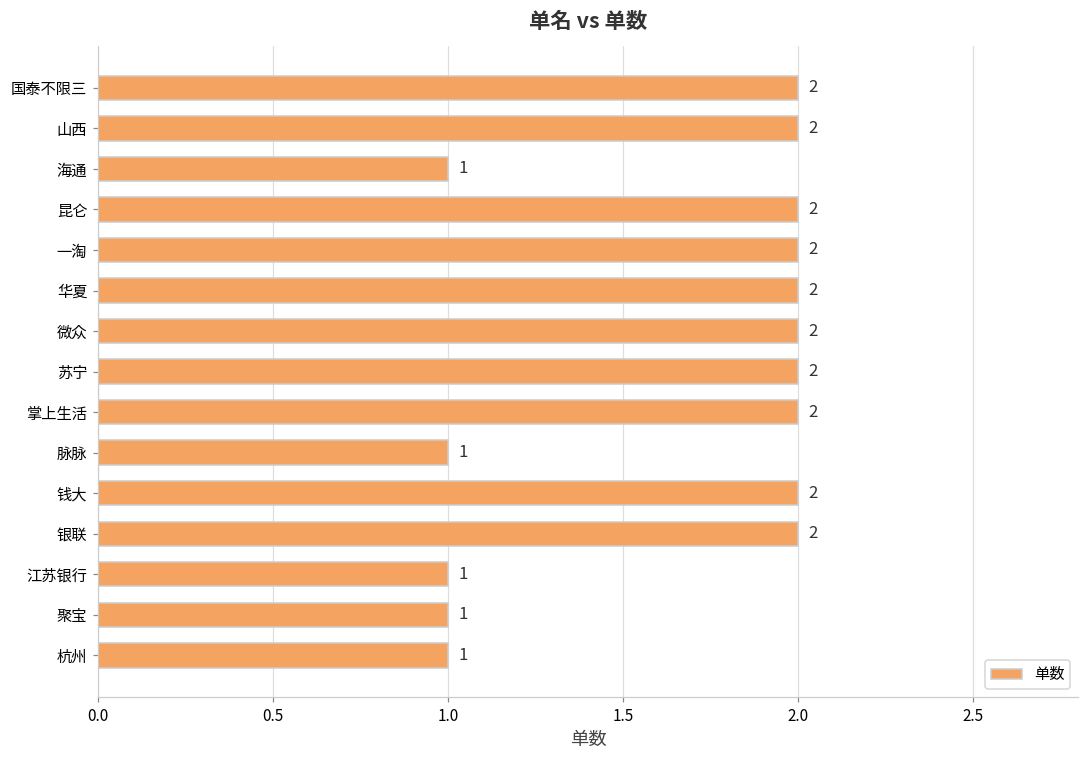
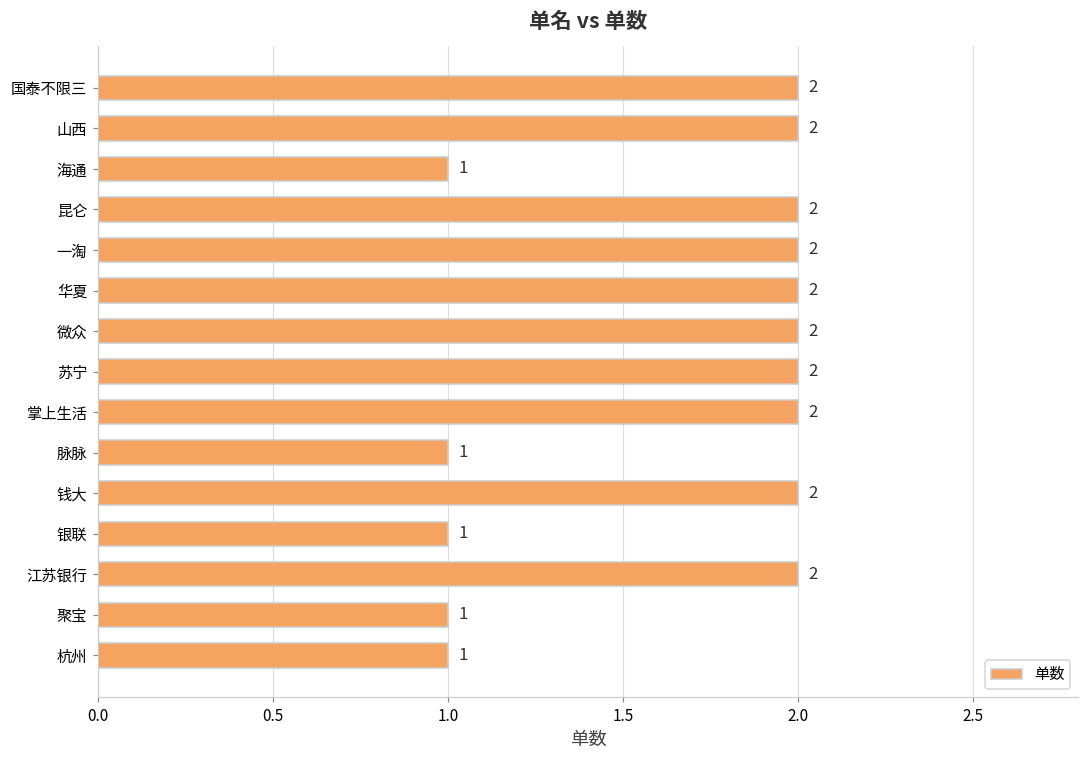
银联: 2 -> 1
江苏银行: 1 -> 2
